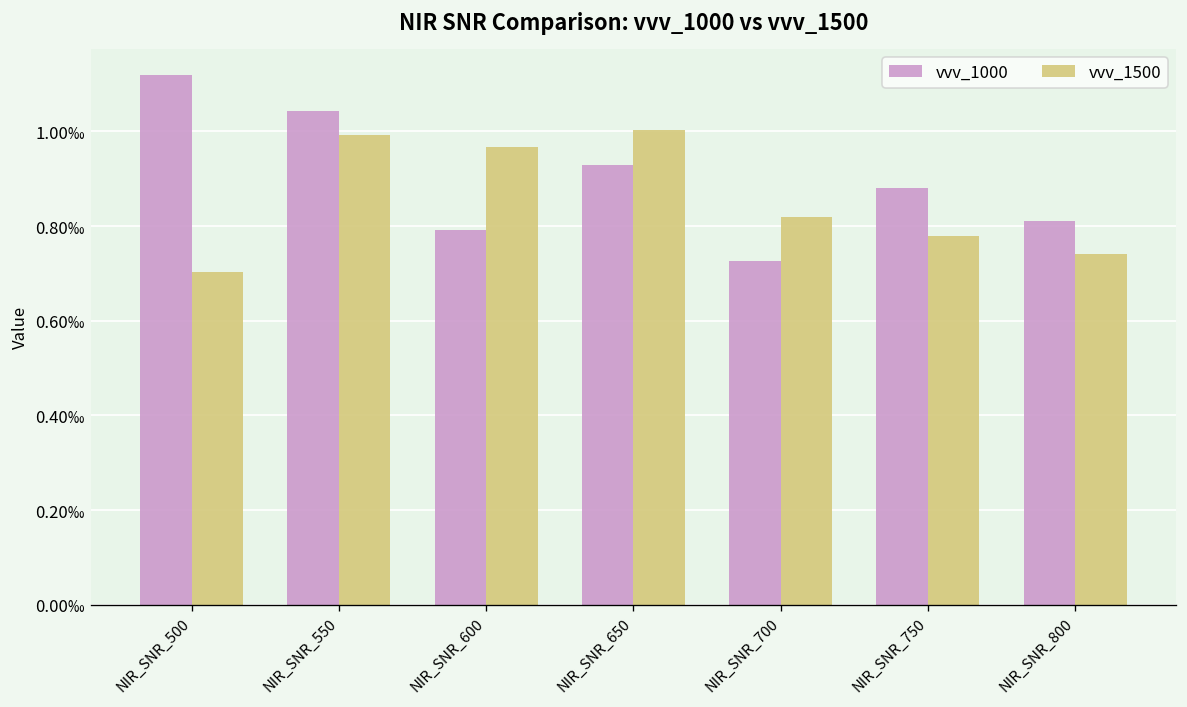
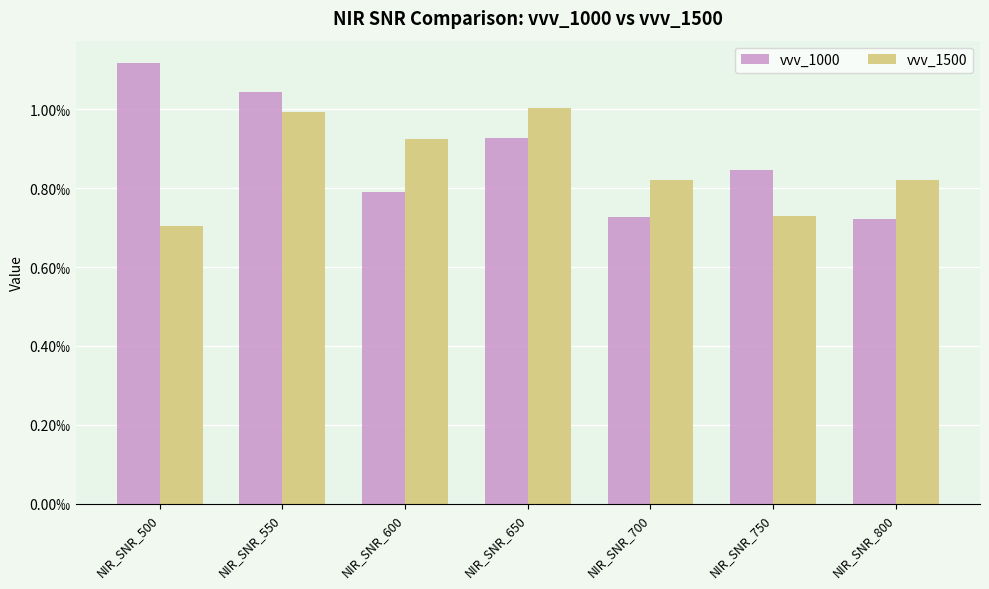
vvv_1500, NIR_SNR_600: 0.97‰ -> 0.93‰
vvv_1000, NIR_SNR_750: 0.88‰ -> 0.85‰
vvv_1500, NIR_SNR_750: 0.78‰ -> 0.73‰
vvv_1000, NIR_SNR_800: 0.81‰ -> 0.72‰
vvv_1500, NIR_SNR_800: 0.74‰ -> 0.82‰
